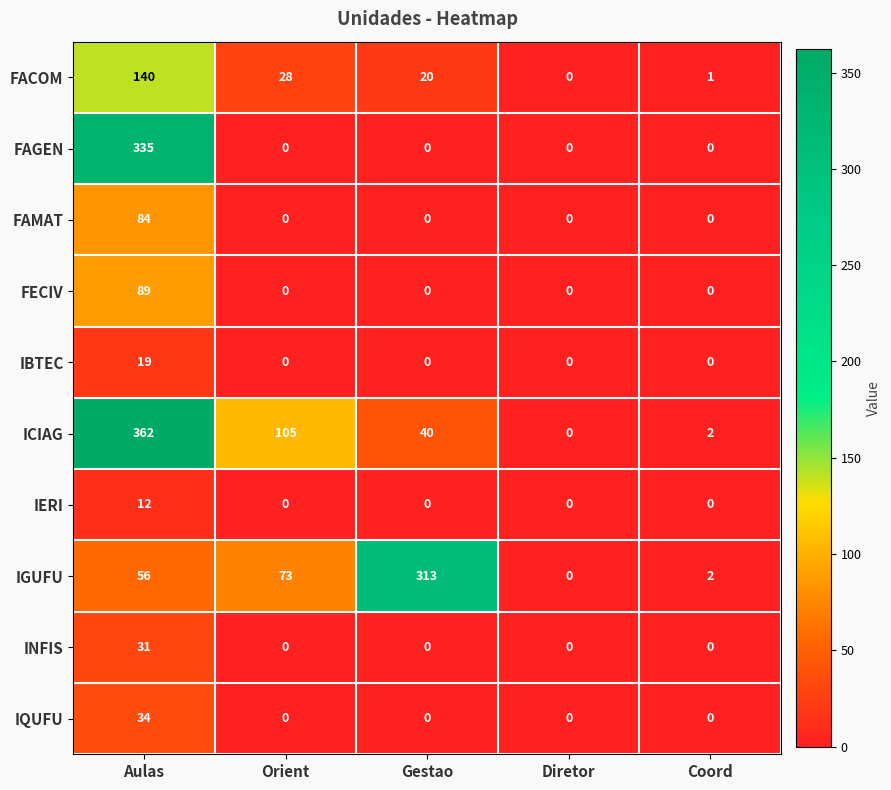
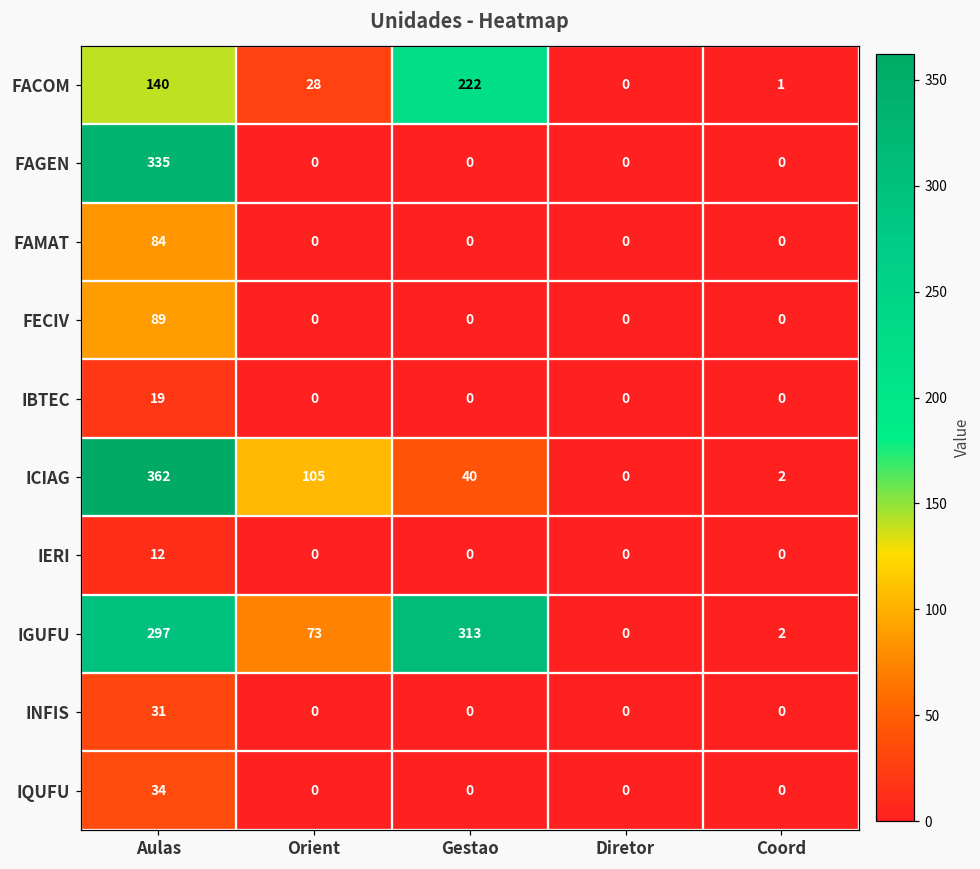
FACOM, Gestao: 20 -> 222
IGUFU, Aulas: 56 -> 297
